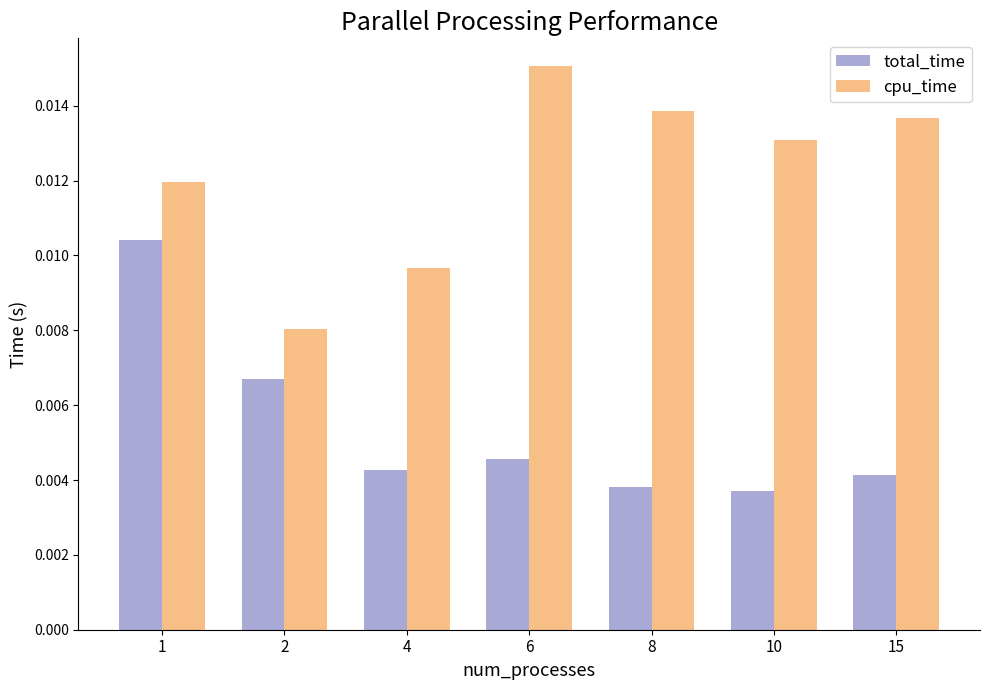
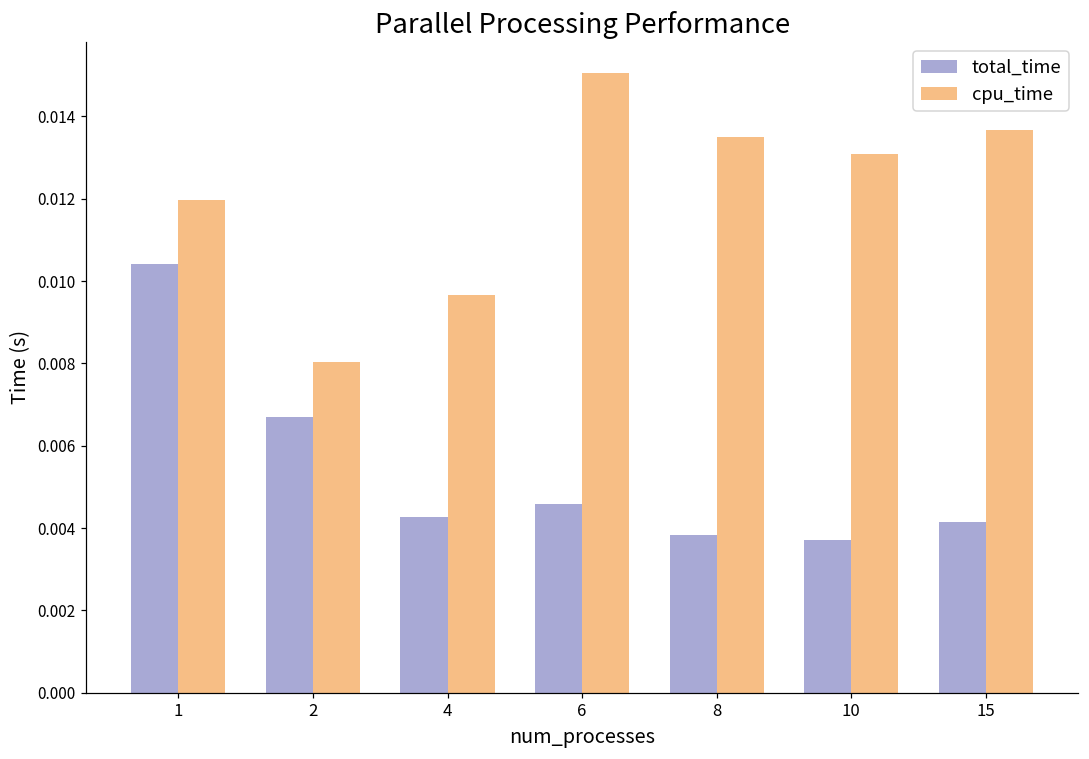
cpu_time, 8: 0.0139 -> 0.0135
